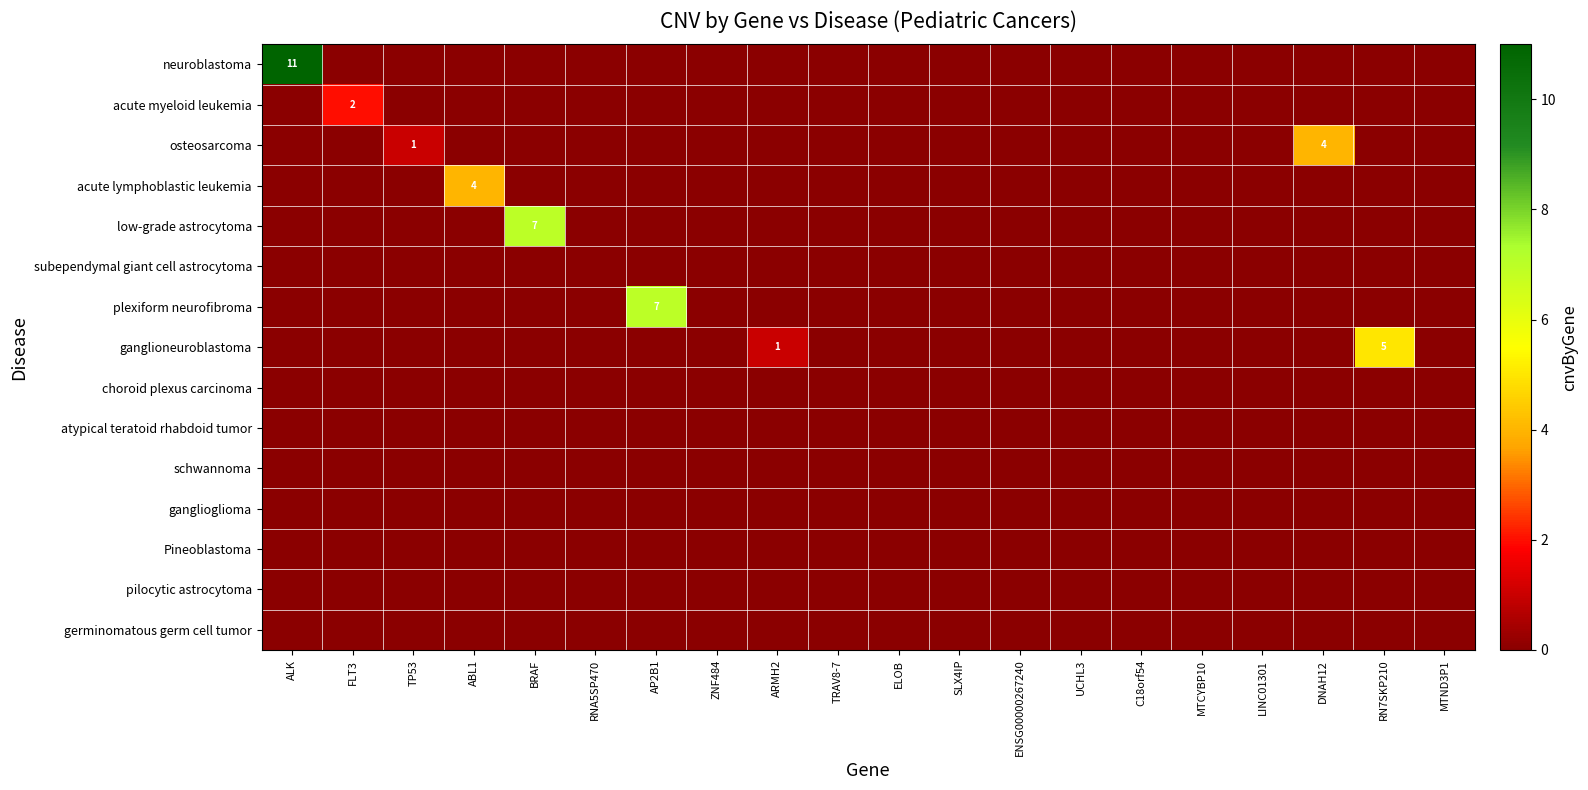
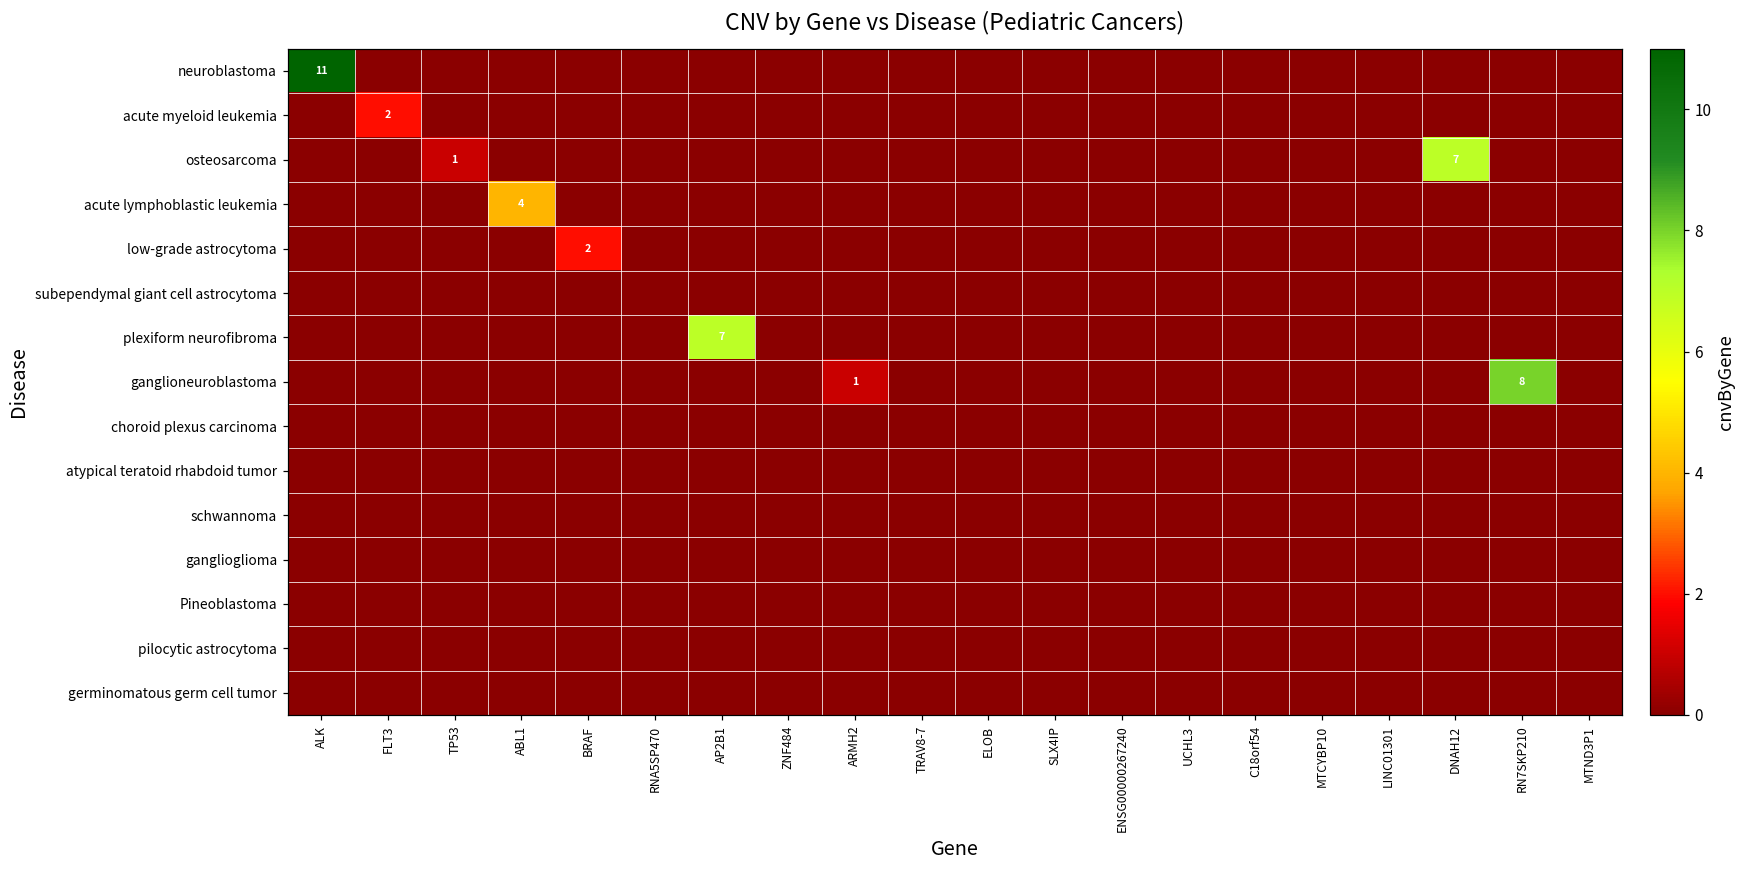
osteosarcoma, DNAH12: 4 -> 7
low-grade astrocytoma, BRAF: 7 -> 2
ganglioneuroblastoma, RN7SKP210: 5 -> 8
